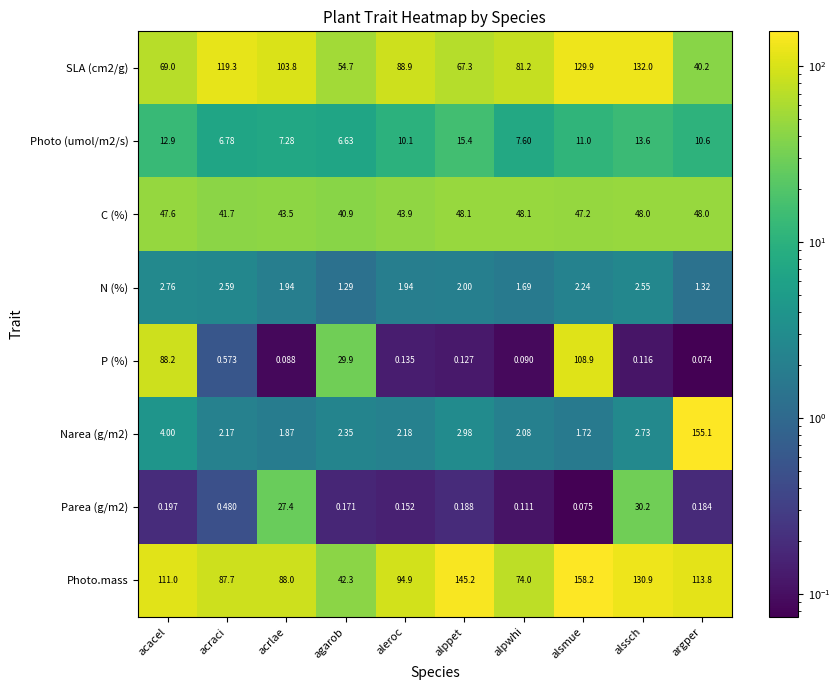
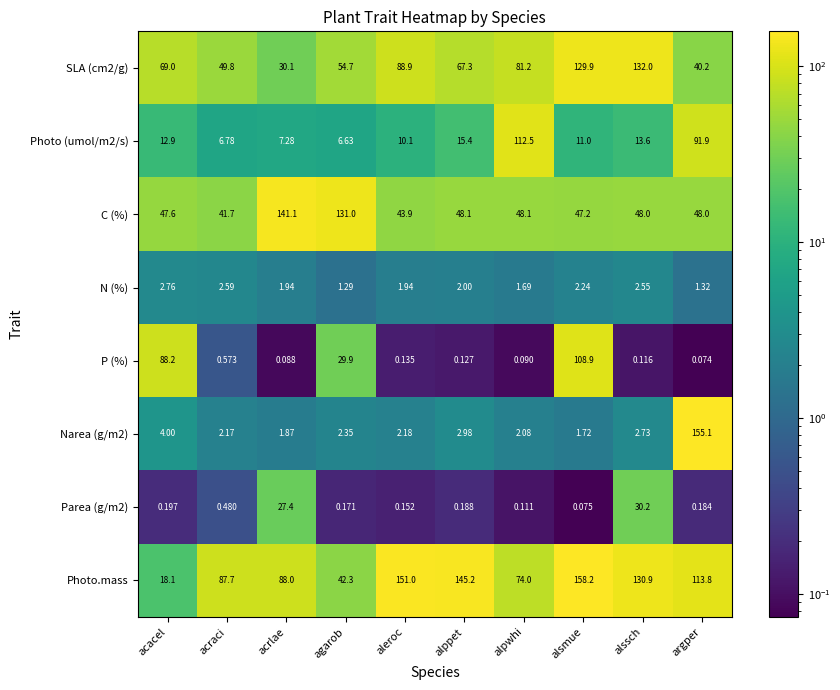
SLA (cm2/g), acraci: 119.3 -> 49.8
SLA (cm2/g), acrlae: 103.8 -> 30.1
Photo (umol/m2/s), alpwhi: 7.60 -> 112.5
Photo (umol/m2/s), argper: 10.6 -> 91.9
C (%), acrlae: 43.5 -> 141.1
C (%), agarob: 40.9 -> 131.0
Photo.mass, acacel: 111.0 -> 18.1
Photo.mass, aleroc: 94.9 -> 151.0
